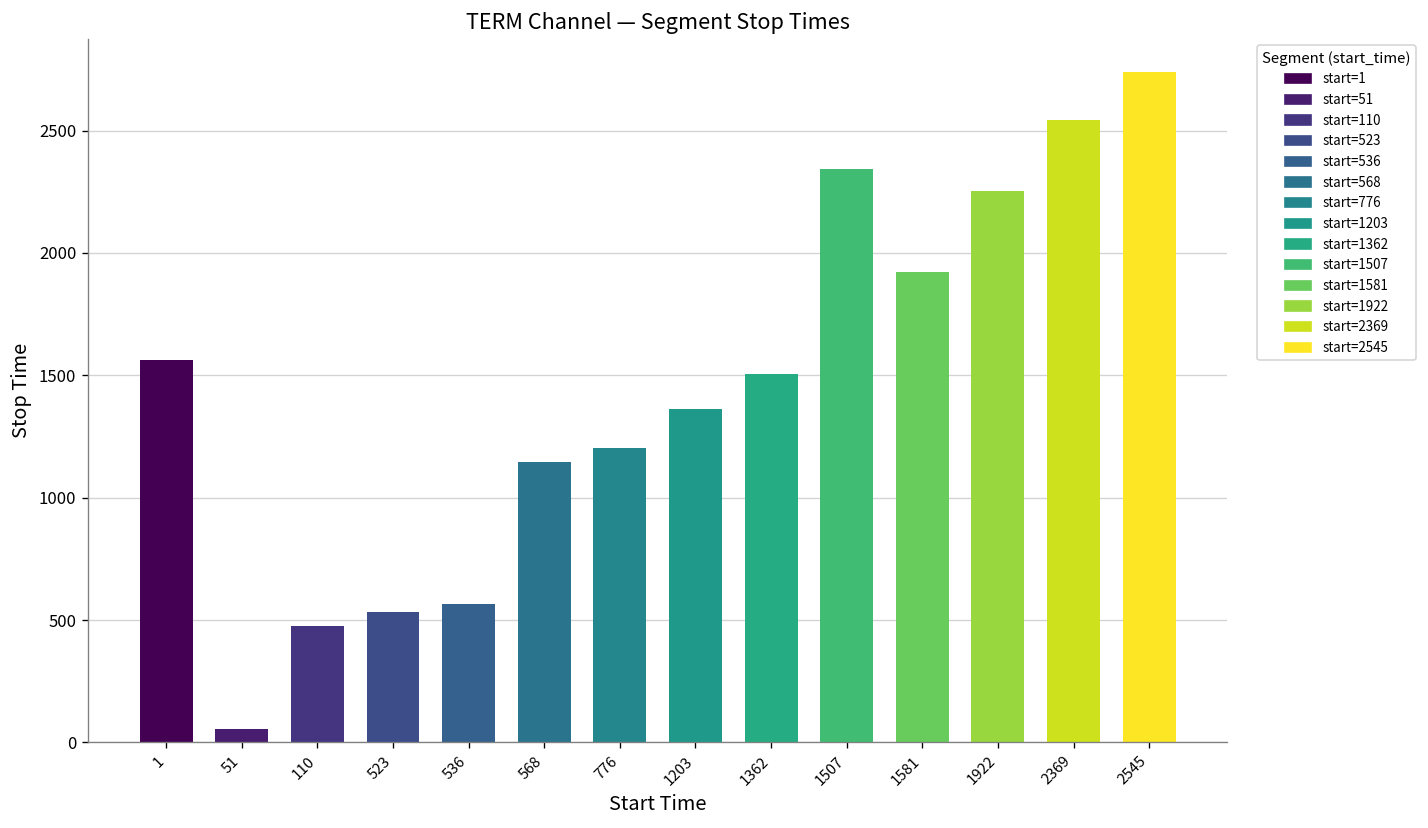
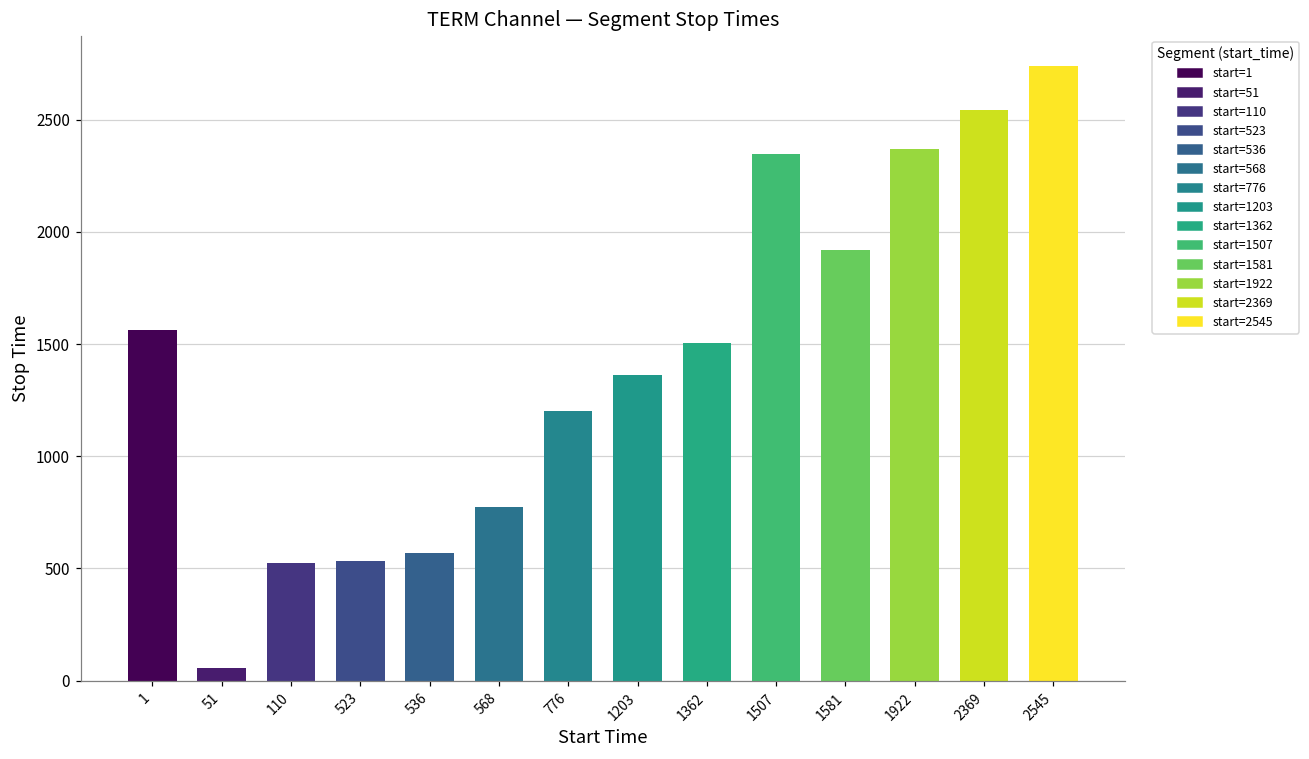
110: 470 -> 520
568: 1150 -> 780
1922: 2250 -> 2370
